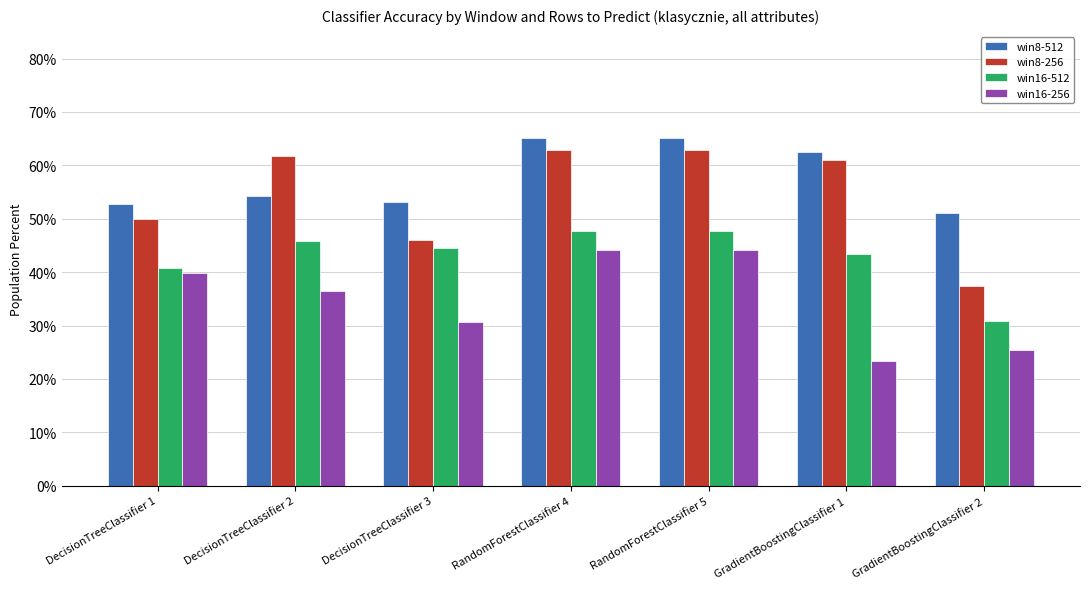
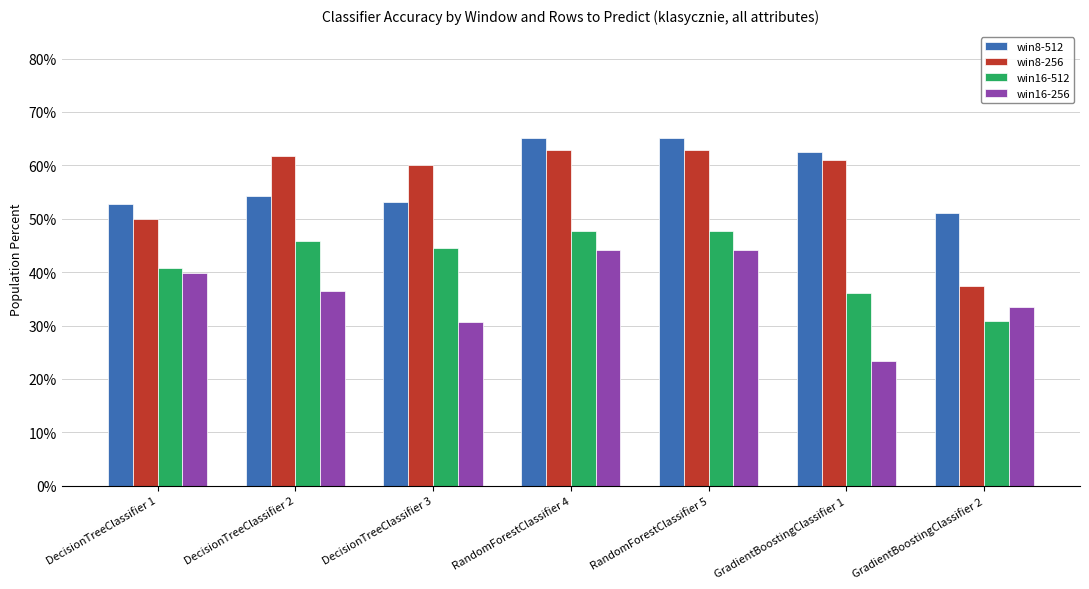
win8-256, DecisionTreeClassifier 3: 46% -> 60%
win16-512, GradientBoostingClassifier 1: 43% -> 36%
win16-256, GradientBoostingClassifier 2: 25% -> 33%
